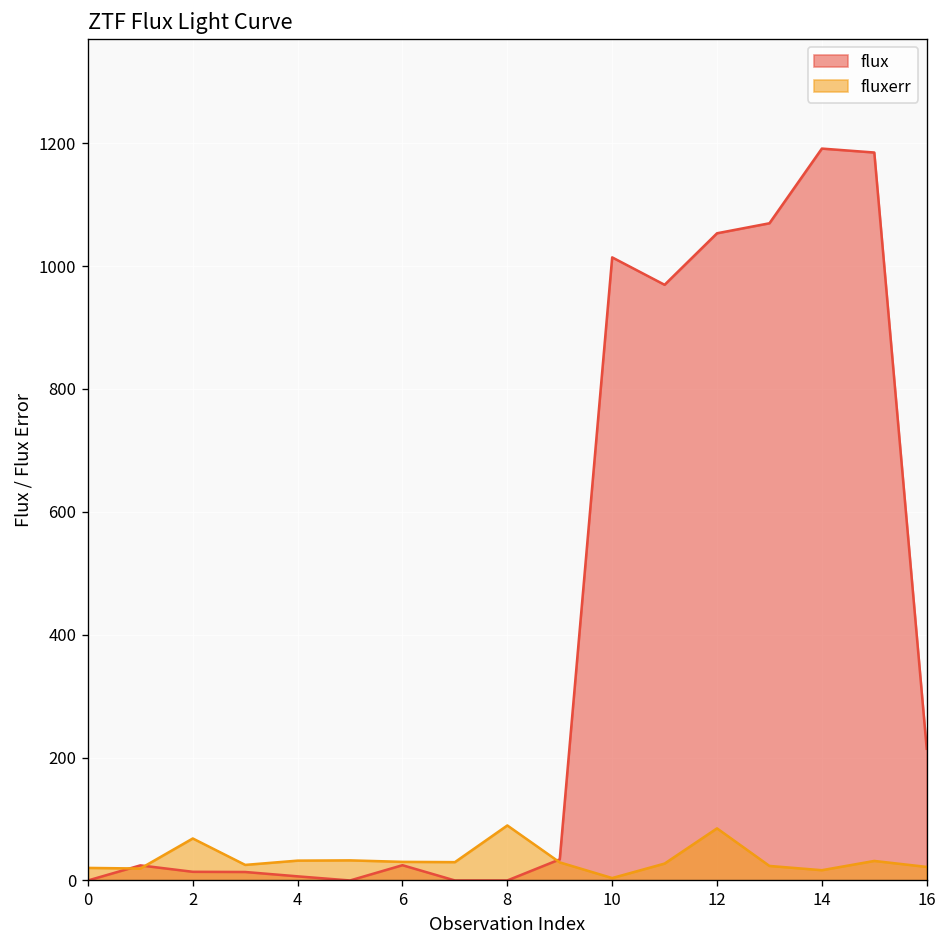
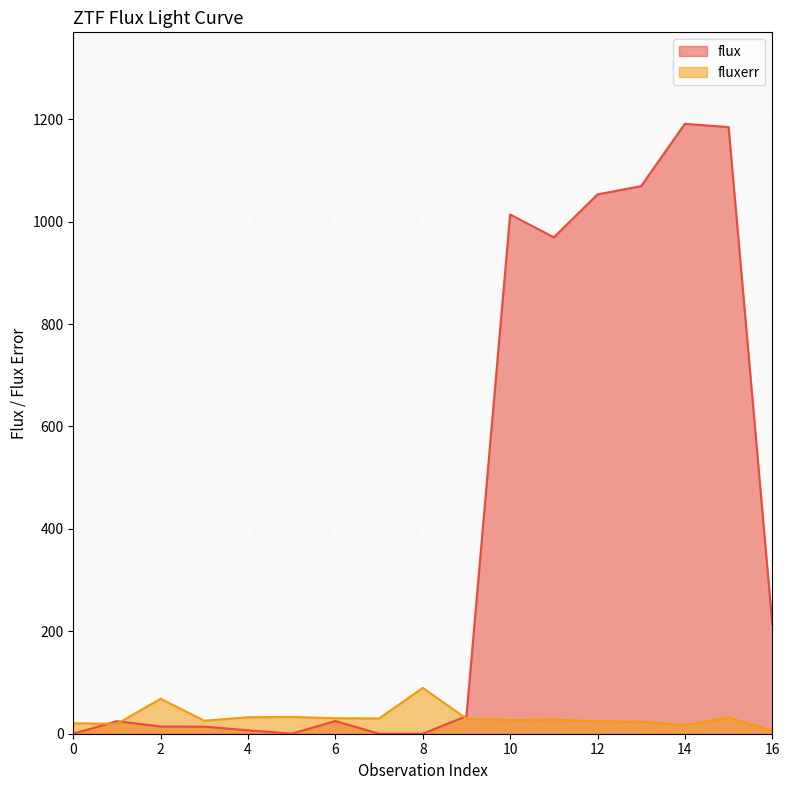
fluxerr, 10: 0 -> 30
fluxerr, 12: 80 -> 20
fluxerr, 16: 20 -> 10
